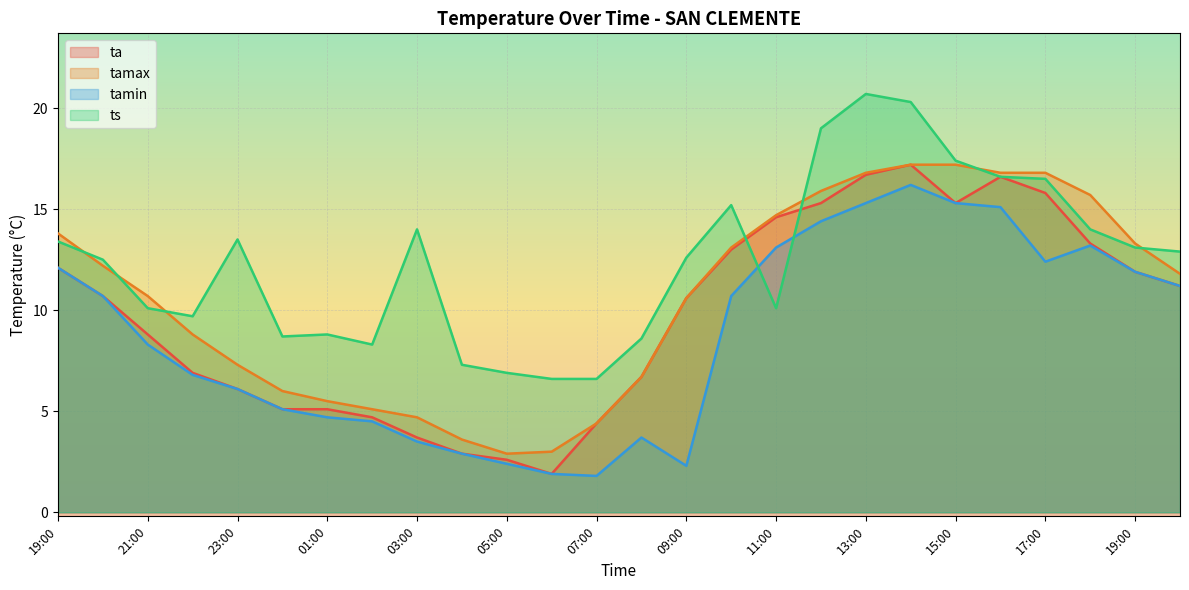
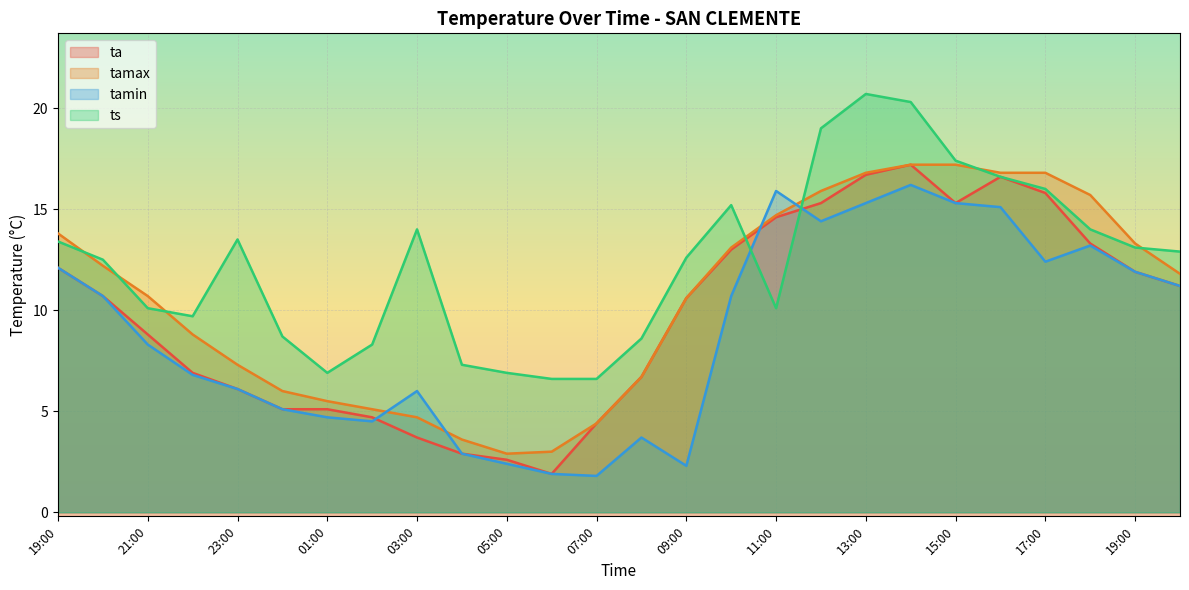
ts, 01:00: 8.8 -> 6.9
tamin, 03:00: 3.5 -> 6.0
tamin, 11:00: 13.1 -> 15.9
ts, 17:00: 16.5 -> 16.0
